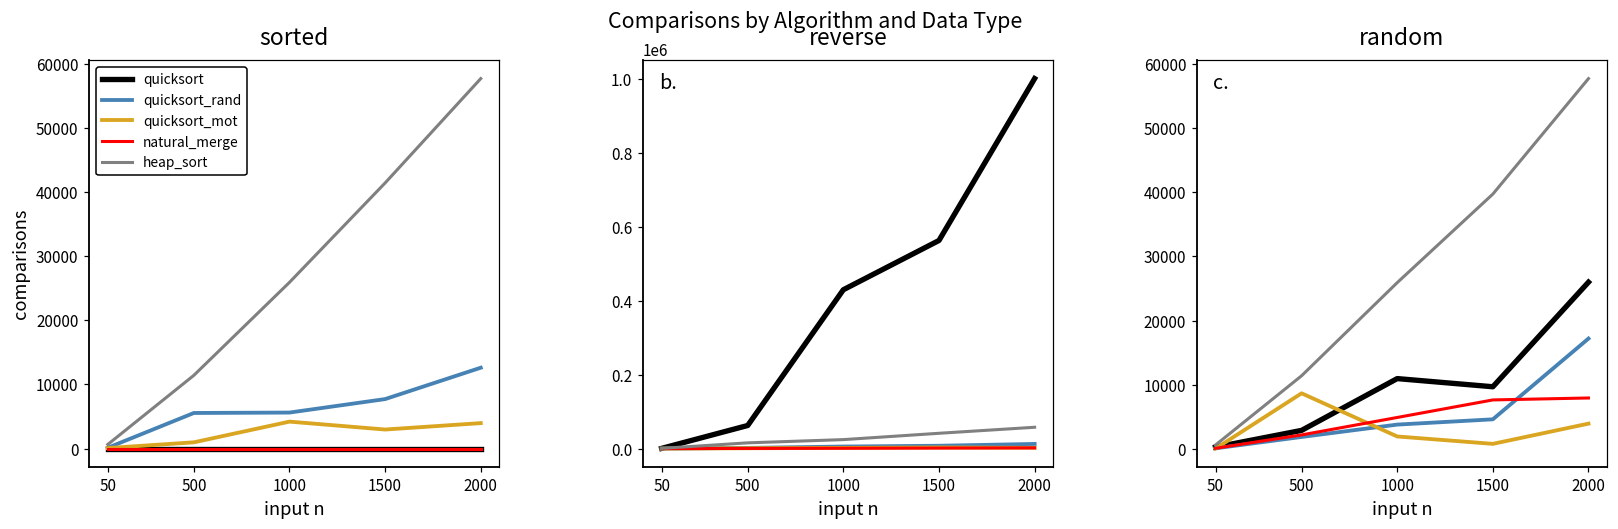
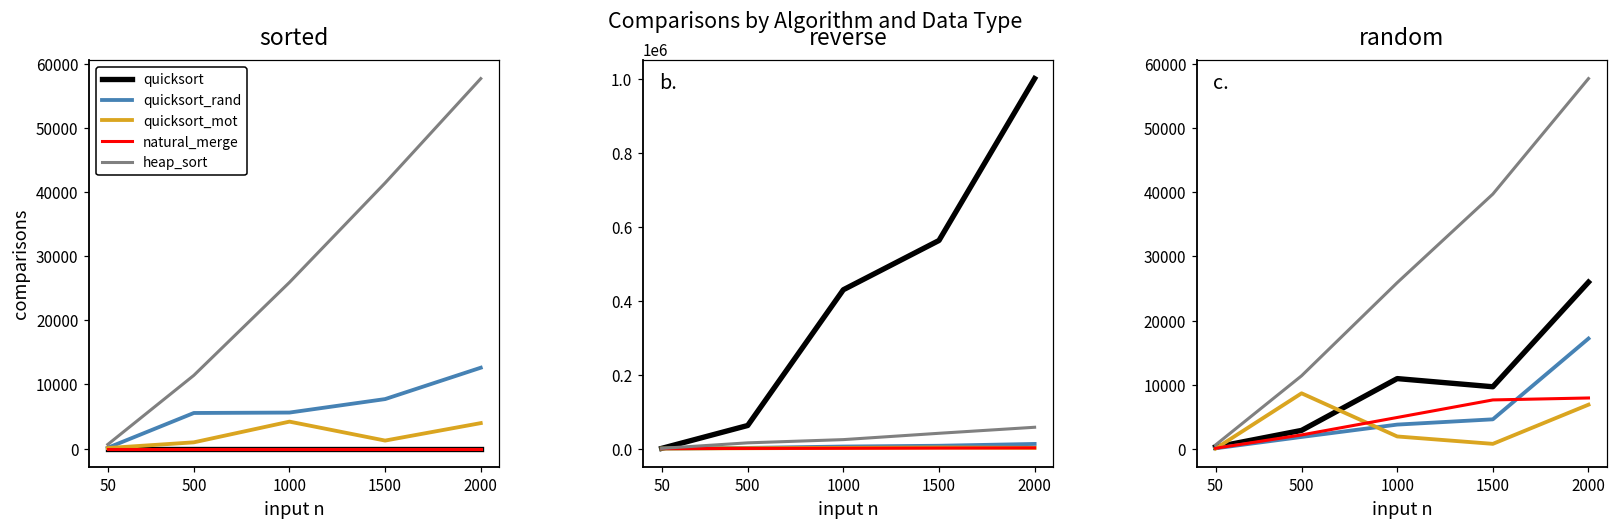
sorted, quicksort_mot, 1500: 3000 -> 1000
random, quicksort_mot, 2000: 4000 -> 7000
